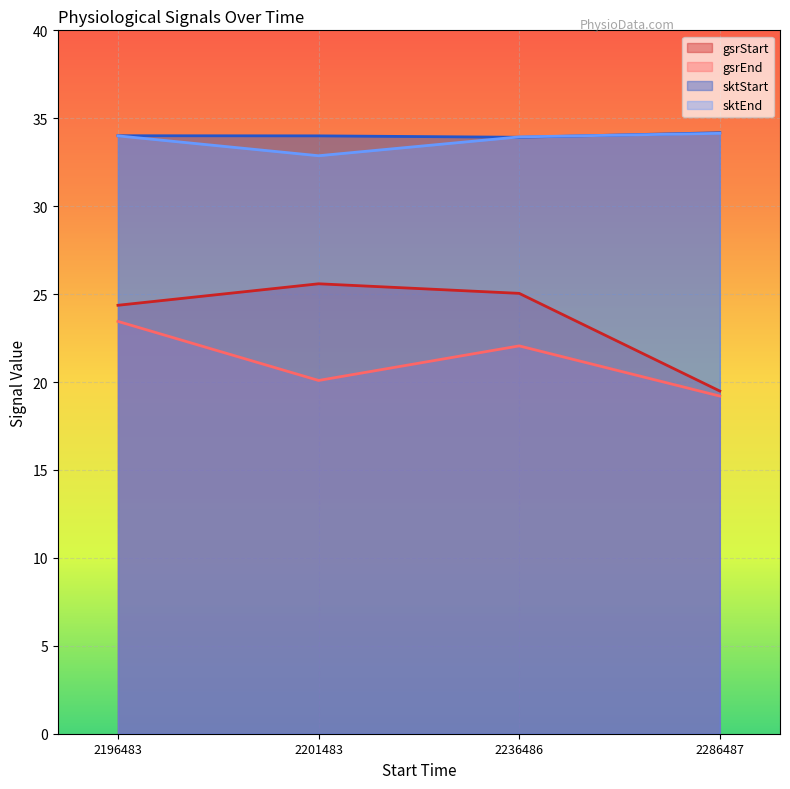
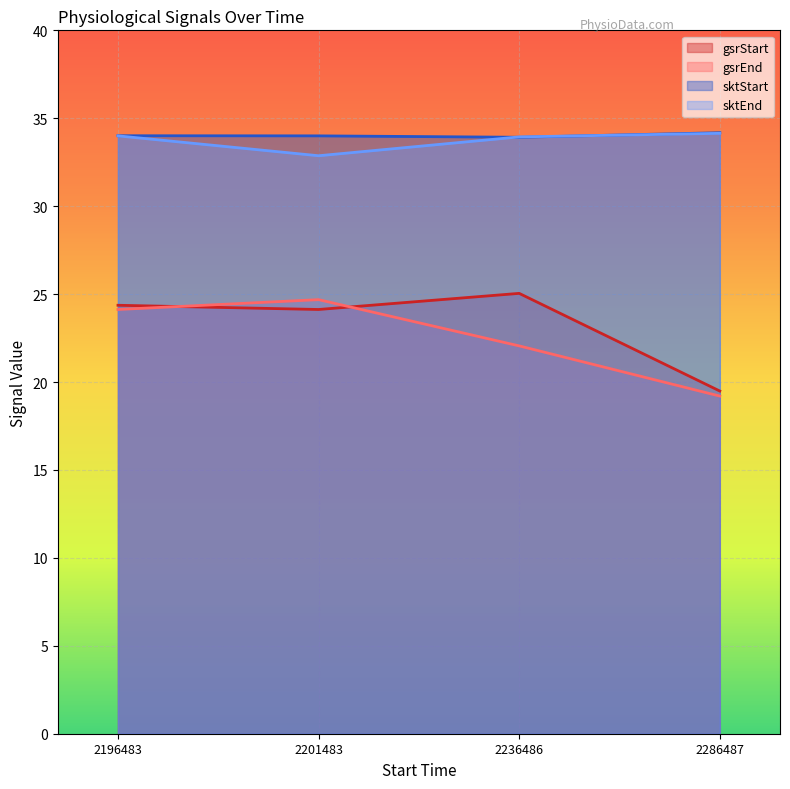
gsrEnd, 2196483: 23.4 -> 24.1
gsrStart, 2201483: 25.6 -> 24.1
gsrEnd, 2201483: 20.1 -> 24.7
